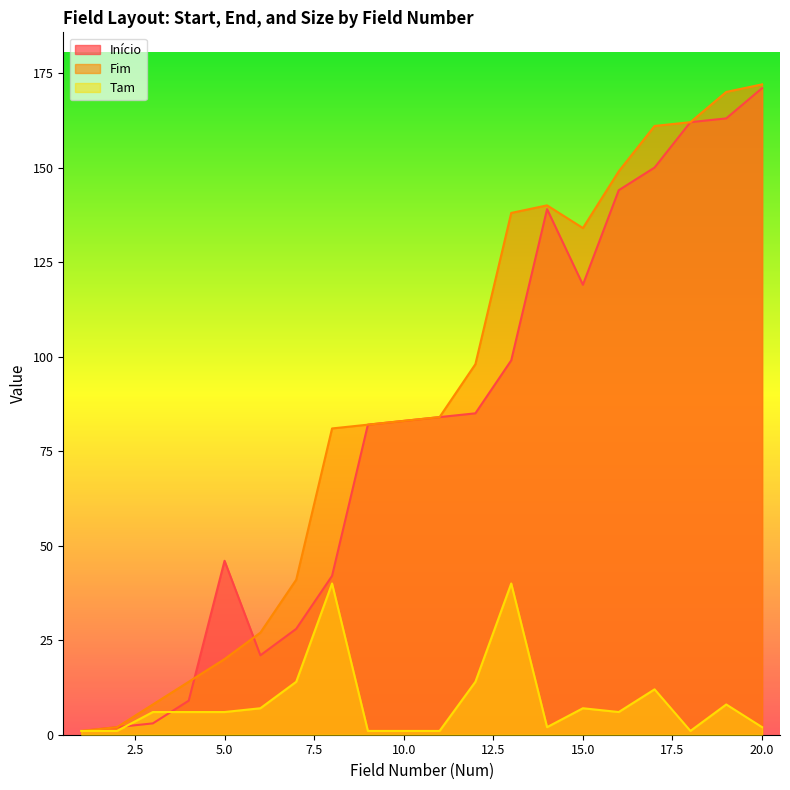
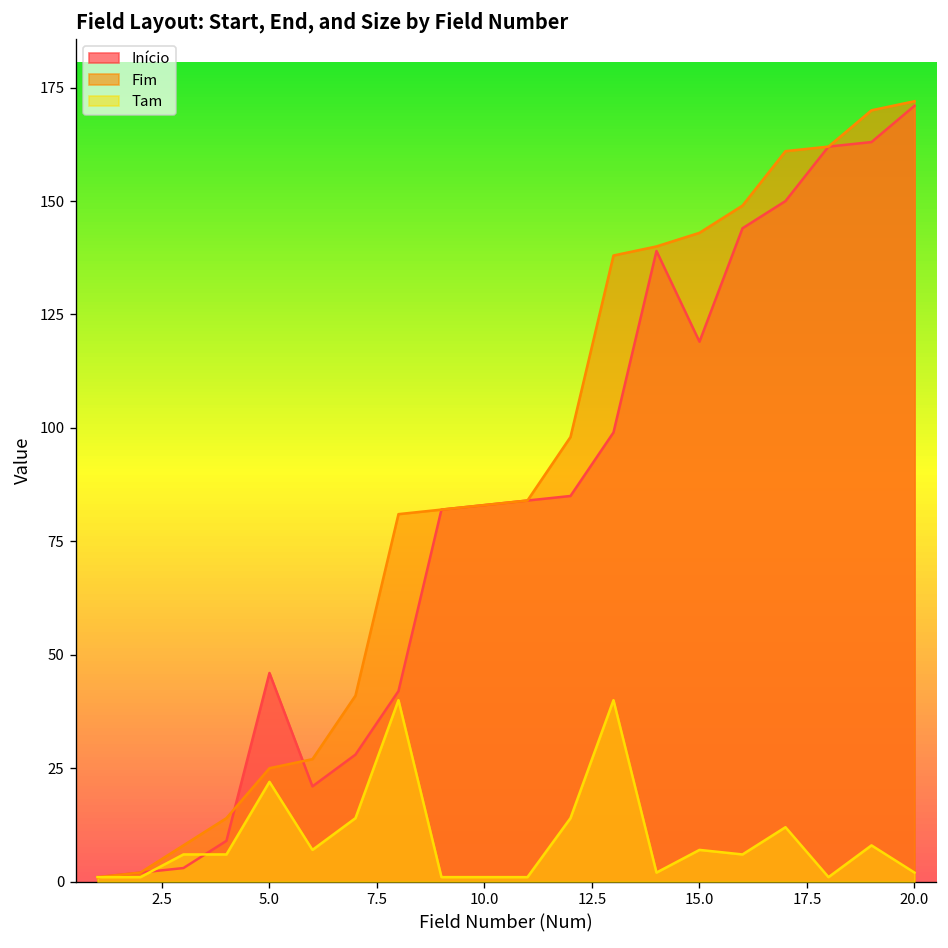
Fim, 5.0: 20 -> 25
Tam, 5.0: 6 -> 22
Fim, 15.0: 134 -> 143
